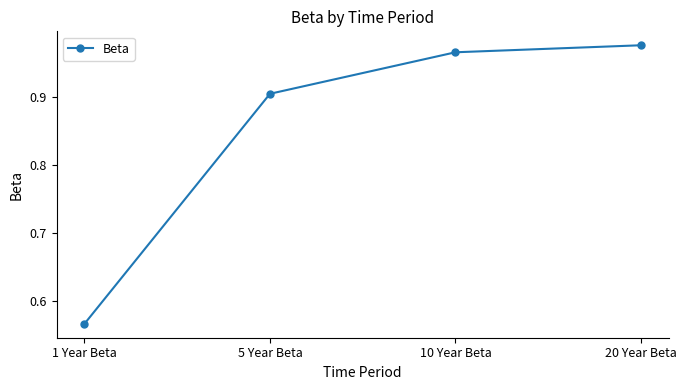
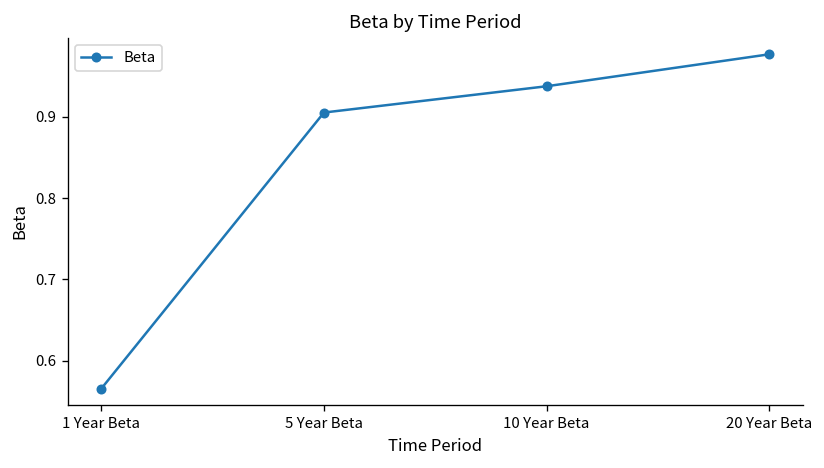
10 Year Beta: 0.97 -> 0.94
